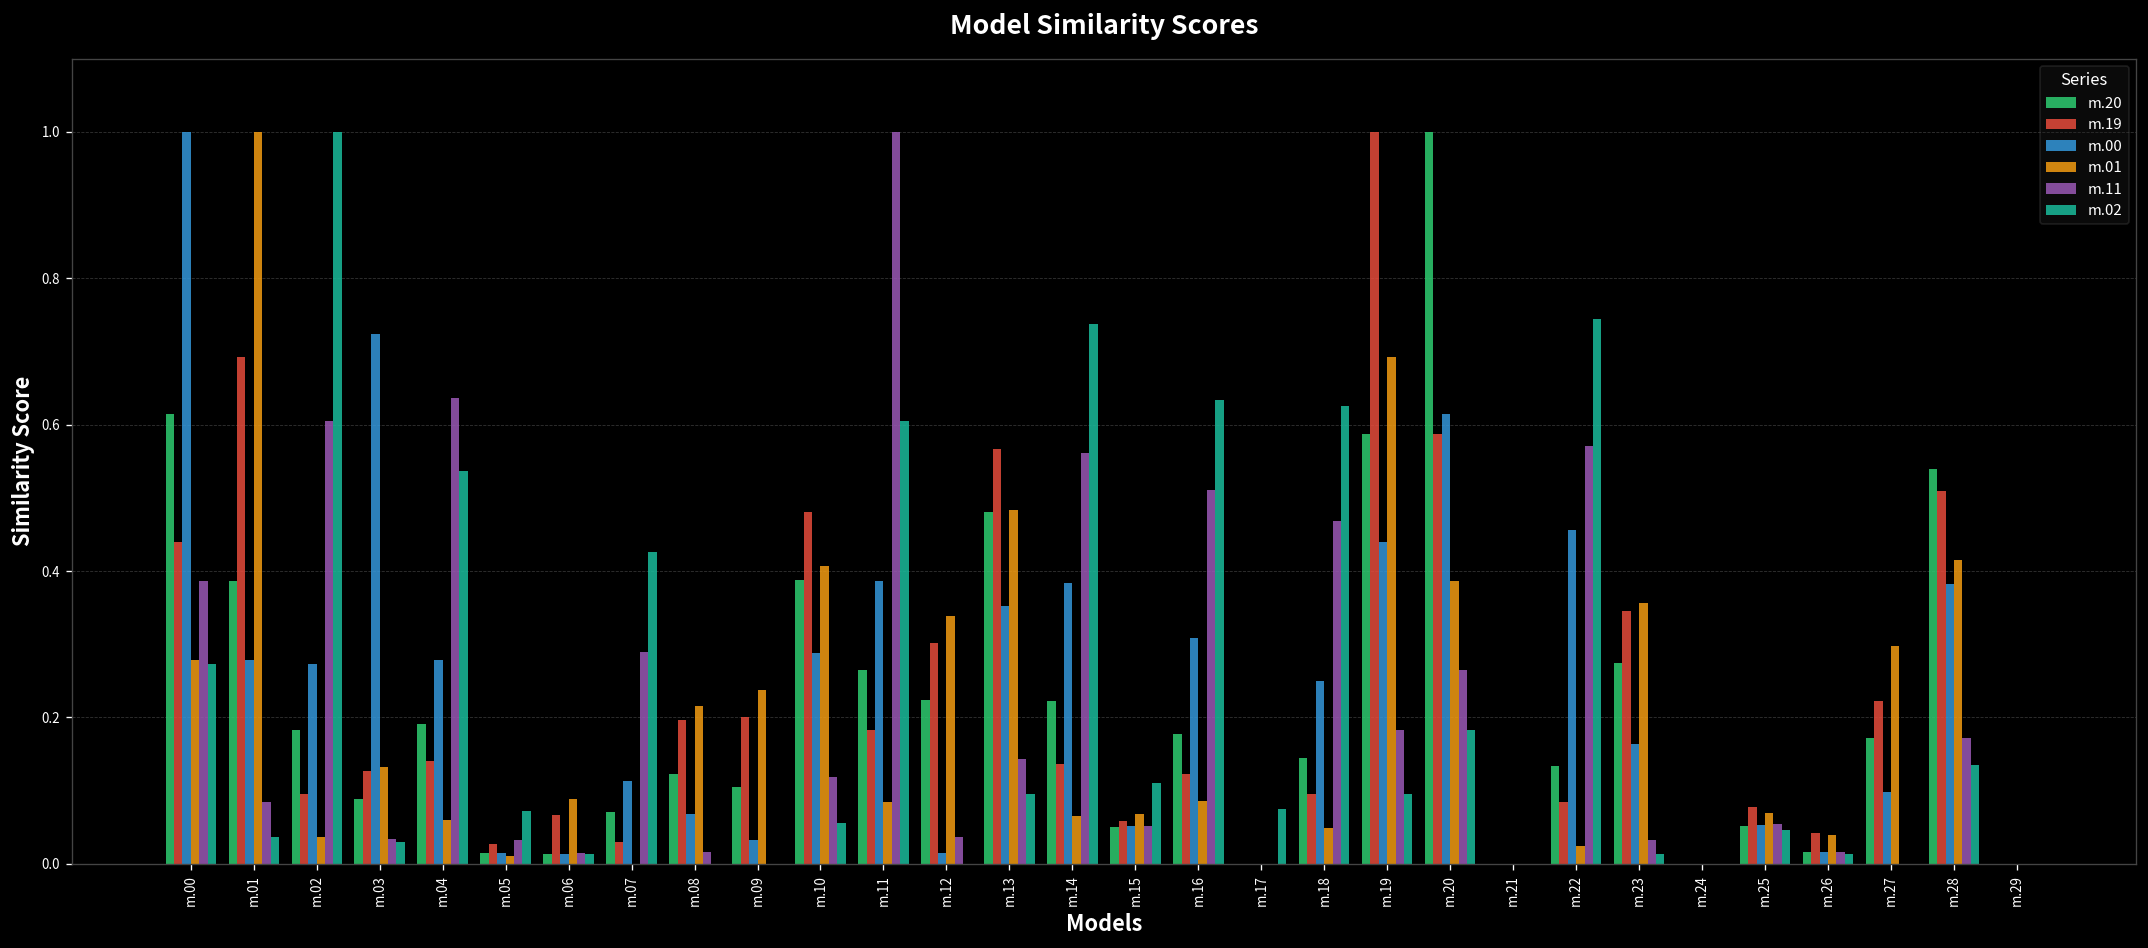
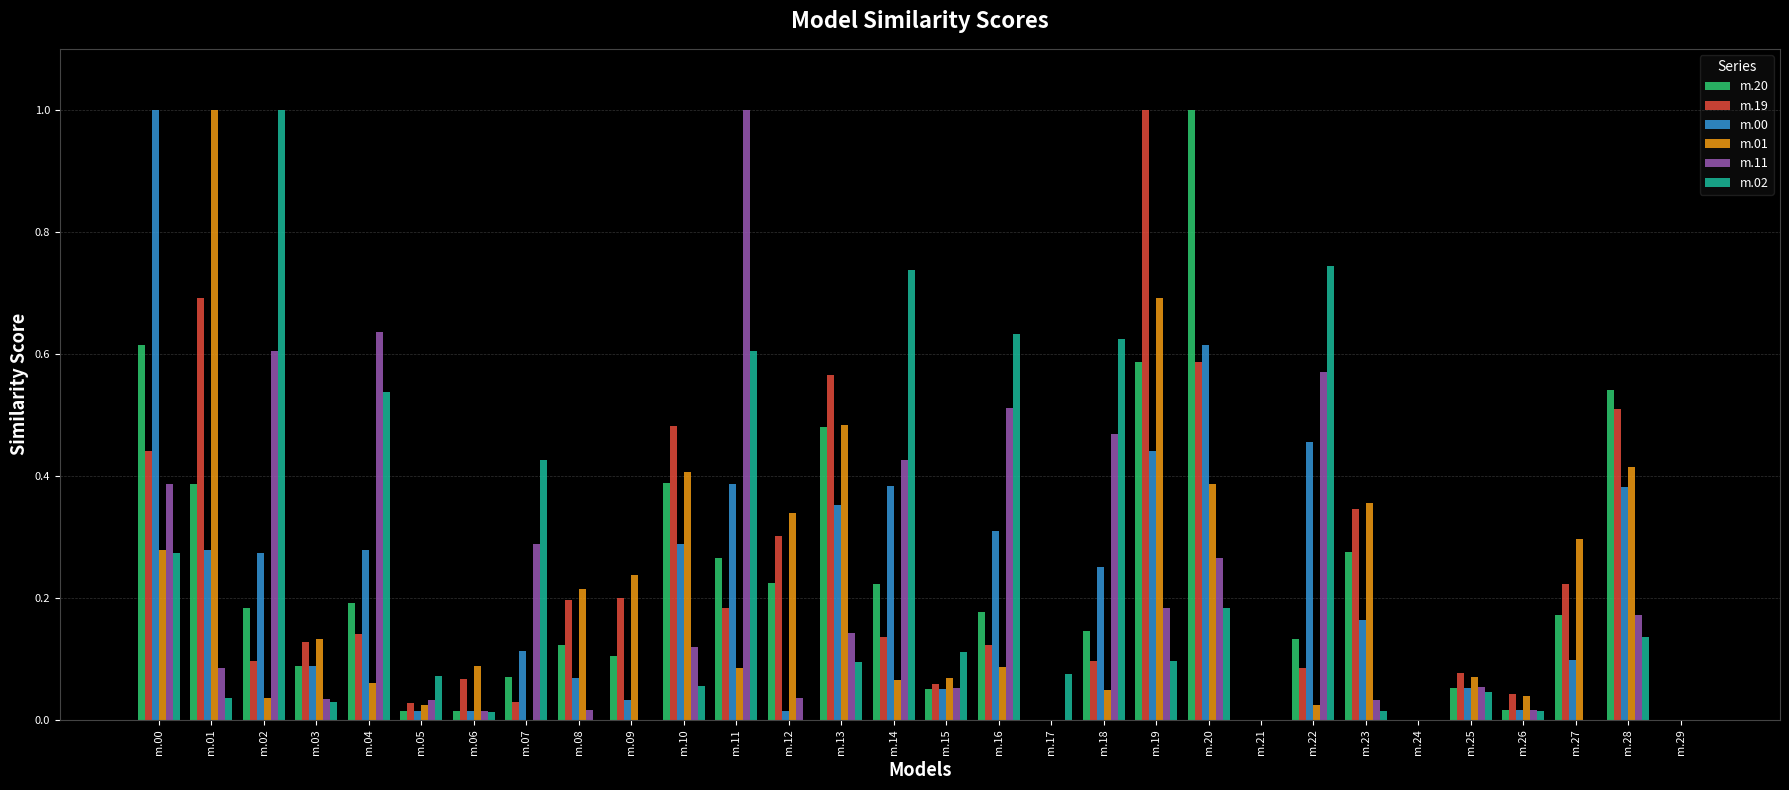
m.00, m.03: 0.72 -> 0.09
m.01, m.05: 0.01 -> 0.03
m.11, m.14: 0.56 -> 0.43
